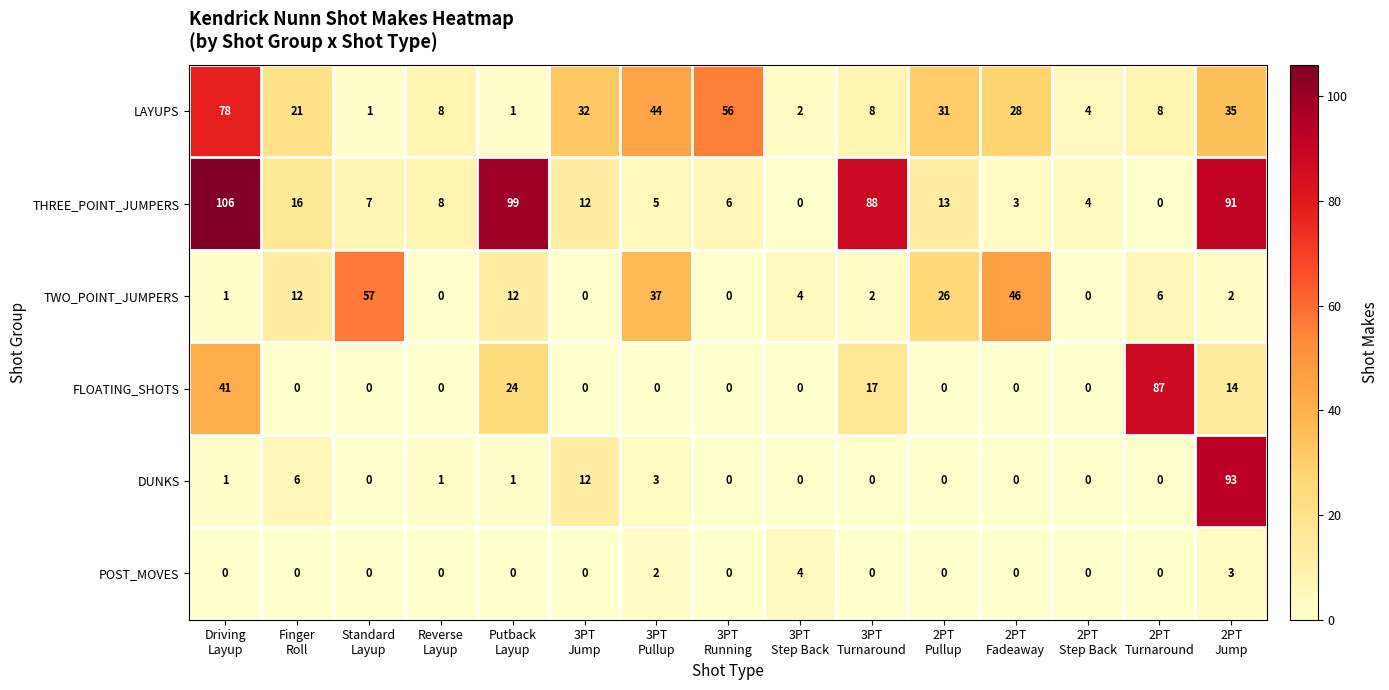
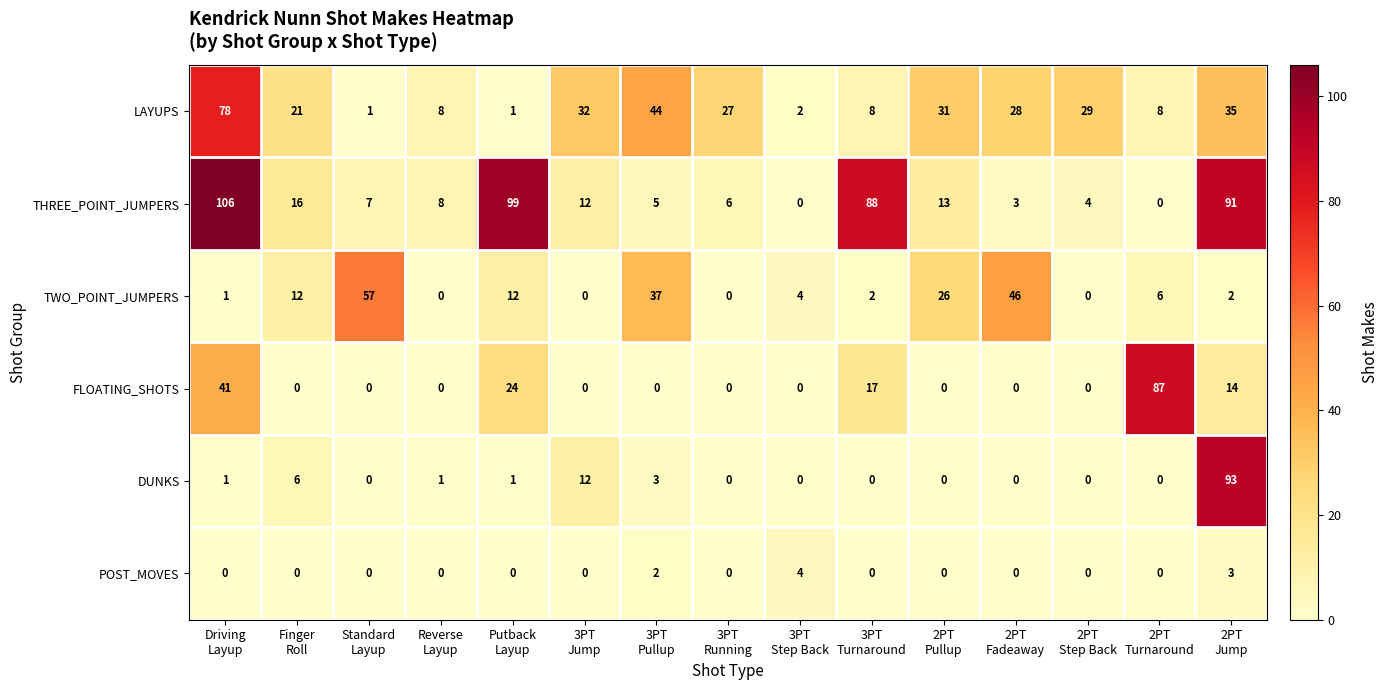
LAYUPS, 3PT Running: 56 -> 27
LAYUPS, 2PT Step Back: 4 -> 29
